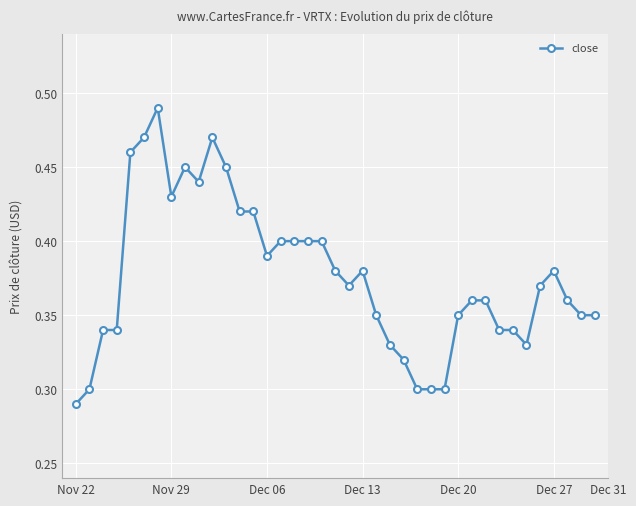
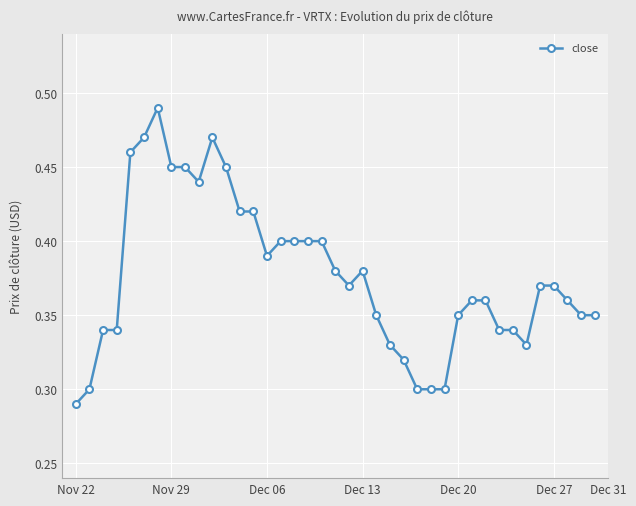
Nov 29: 0.43 -> 0.45
Dec 27: 0.38 -> 0.37
